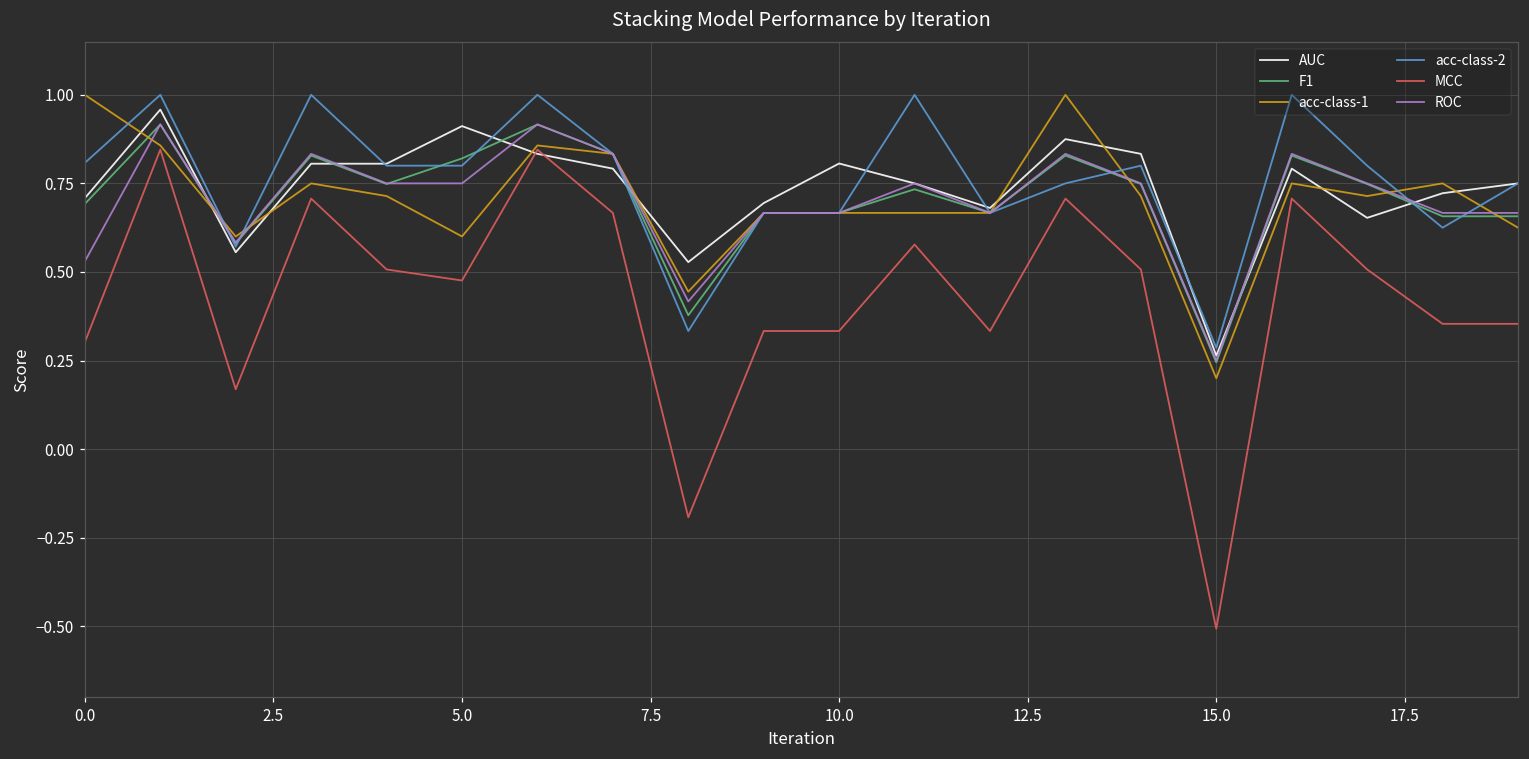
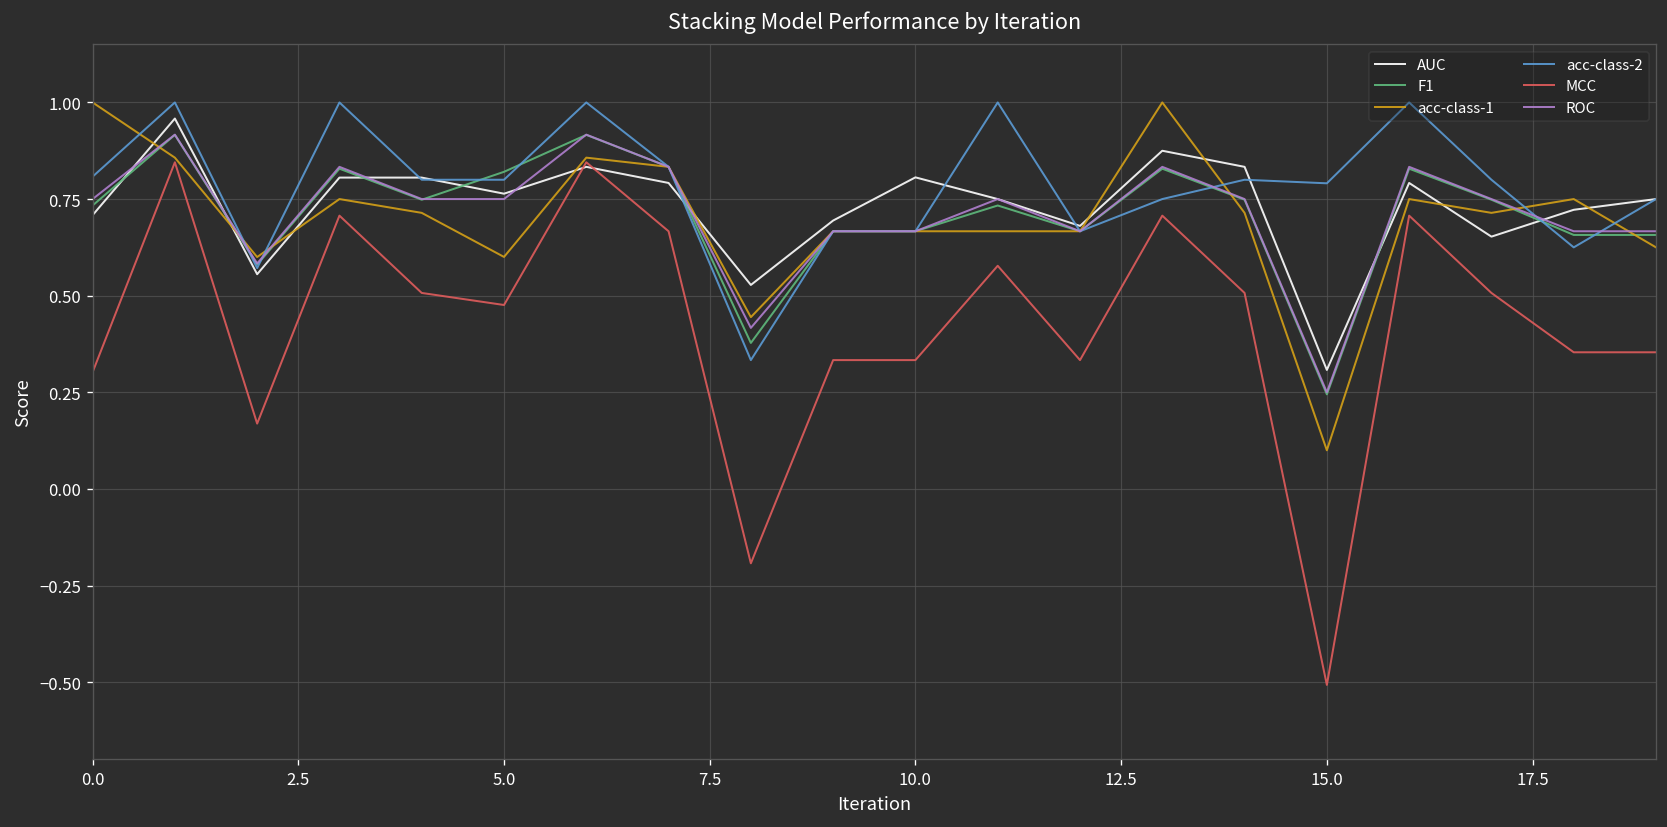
F1, 0.0: 0.69 -> 0.73
ROC, 0.0: 0.53 -> 0.75
AUC, 5.0: 0.91 -> 0.76
AUC, 15.0: 0.26 -> 0.31
acc-class-1, 15.0: 0.2 -> 0.1
acc-class-2, 15.0: 0.29 -> 0.79
